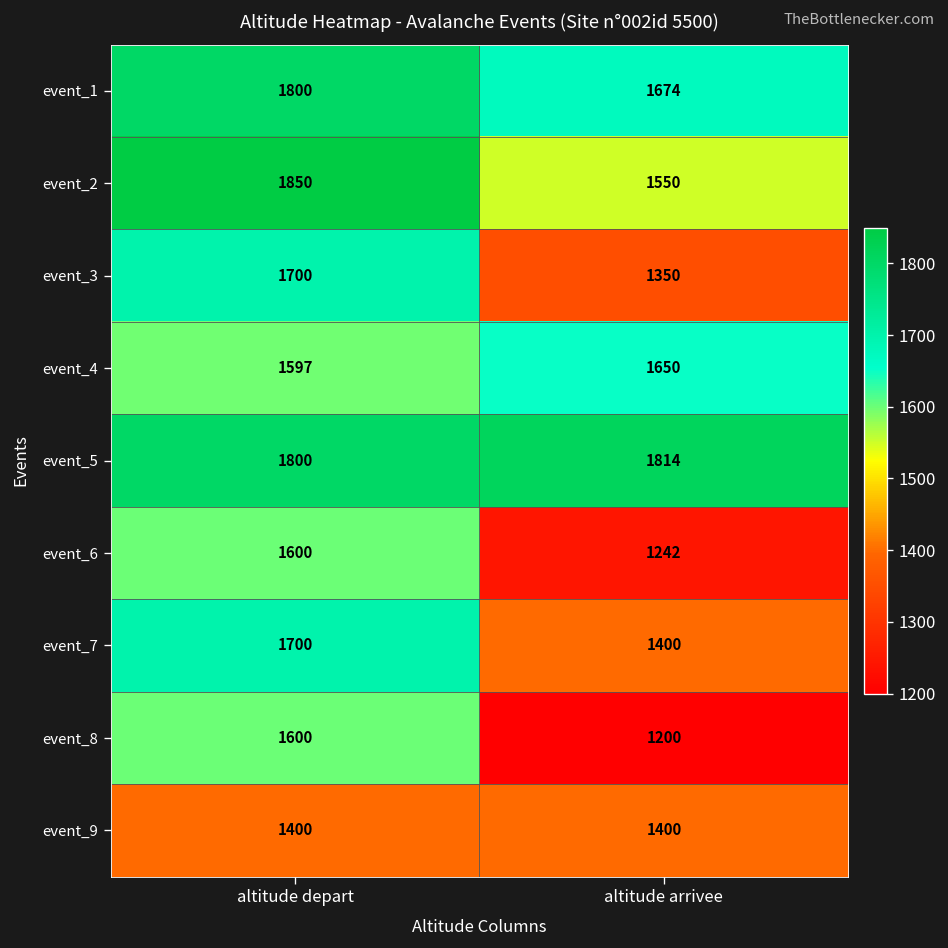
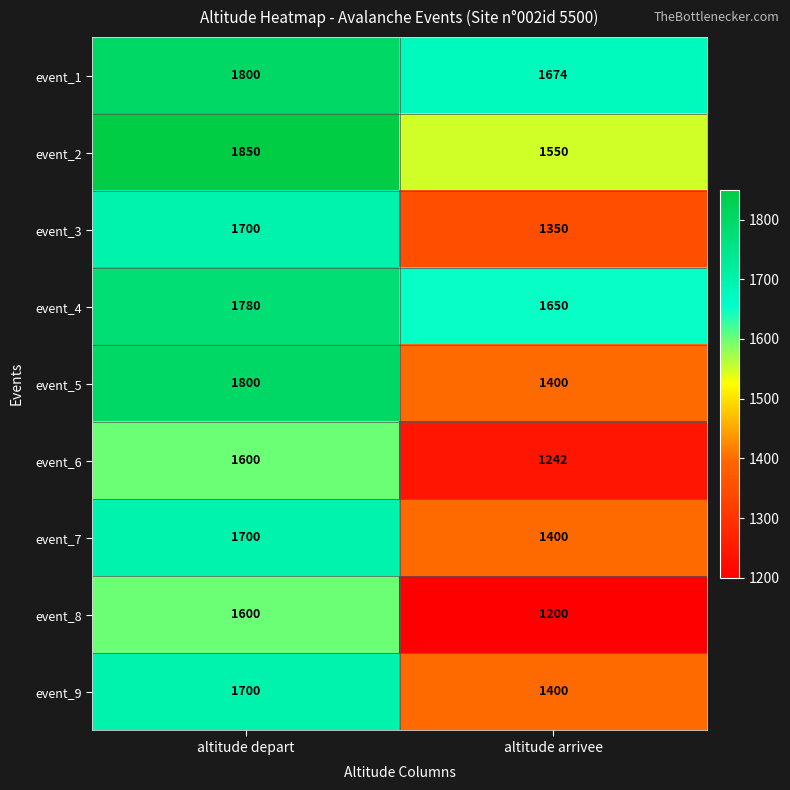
event_4, altitude depart: 1597 -> 1780
event_5, altitude arrivee: 1814 -> 1400
event_9, altitude depart: 1400 -> 1700
